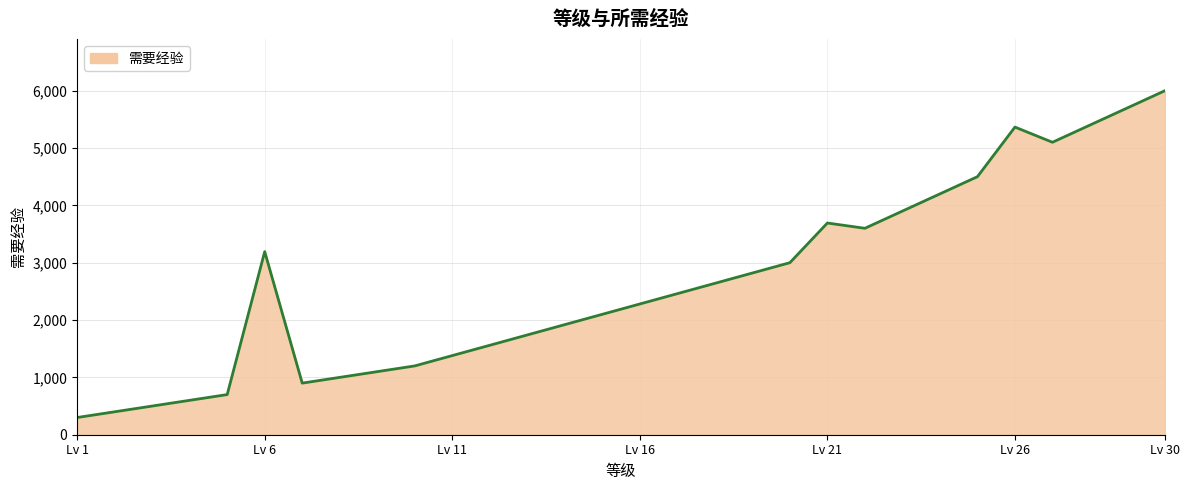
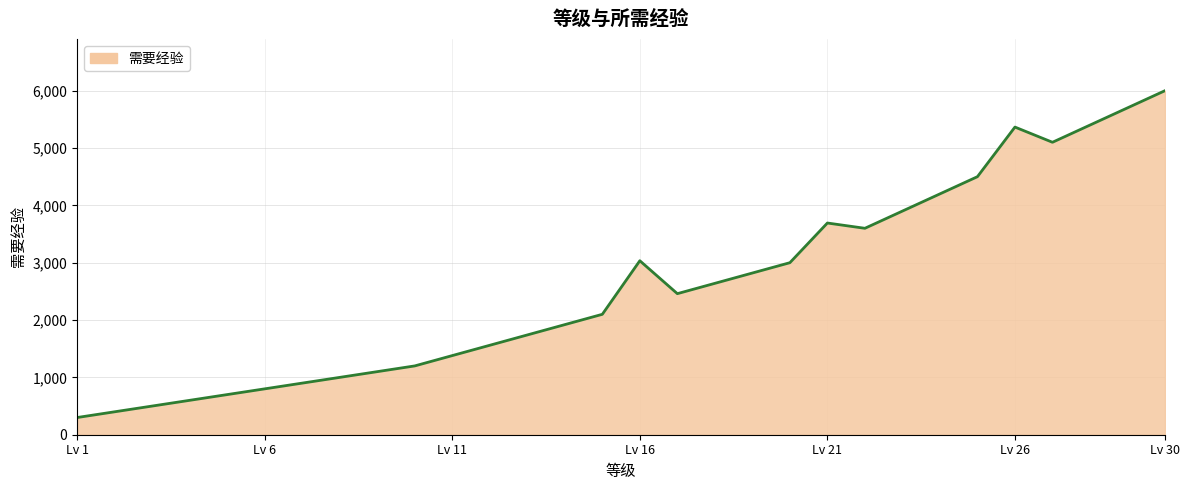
Lv 6: 3,200 -> 800
Lv 16: 2,300 -> 3,000
